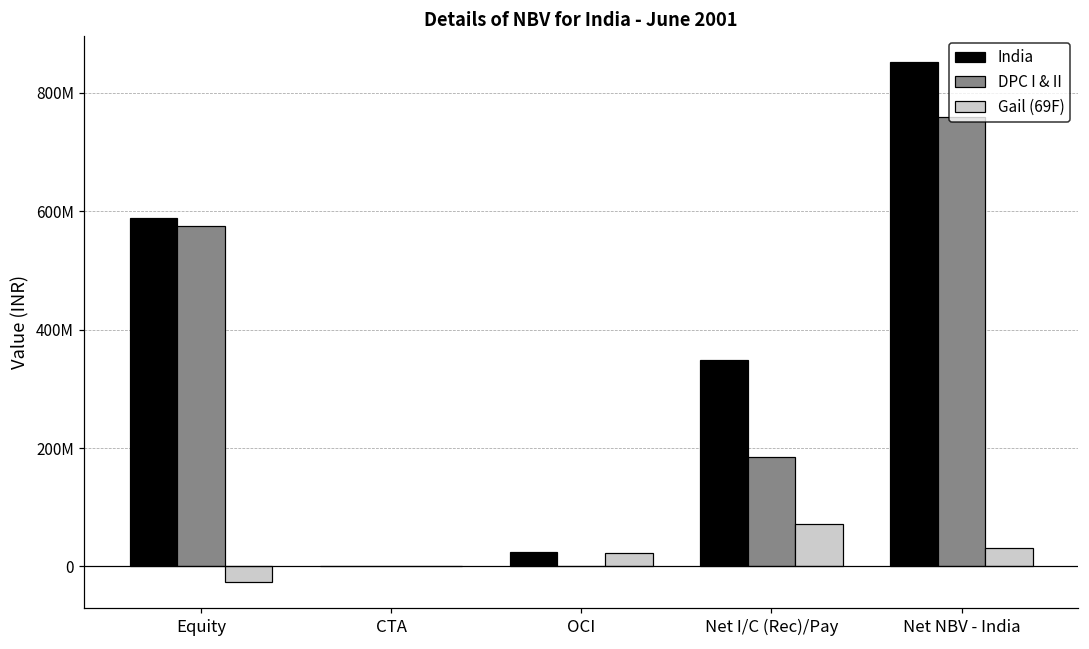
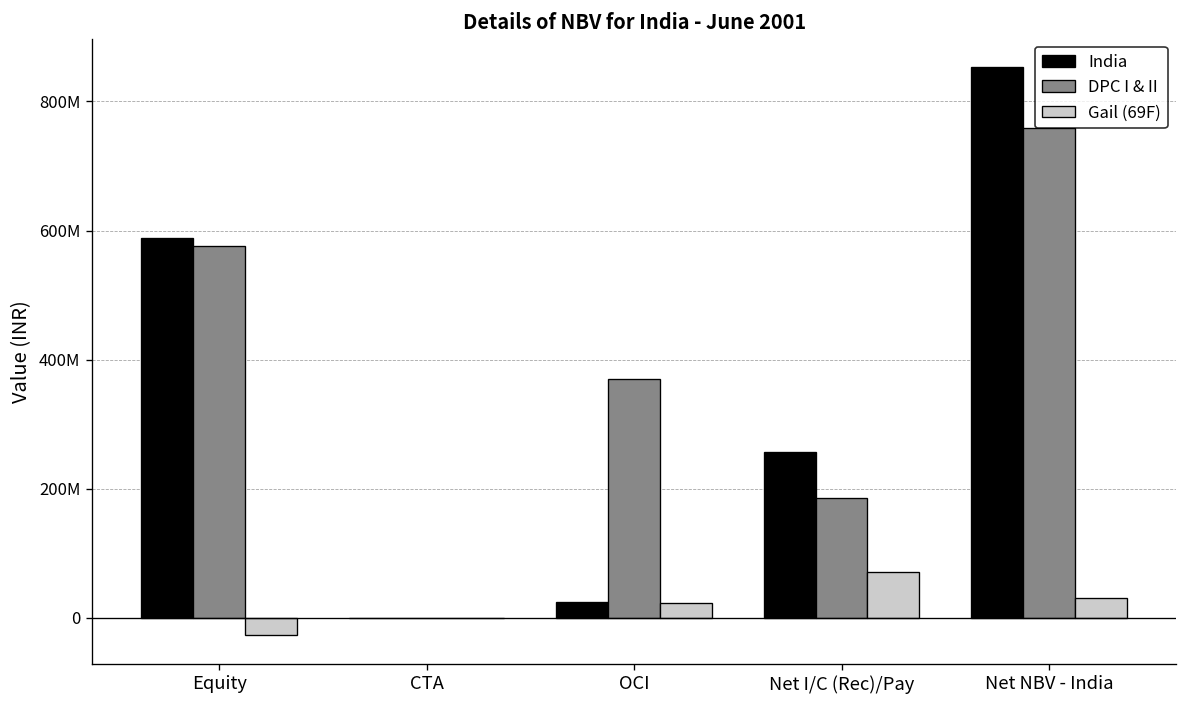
DPC I & II, OCI: 0 -> 370000000
India, Net I/C (Rec)/Pay: 350000000 -> 260000000
